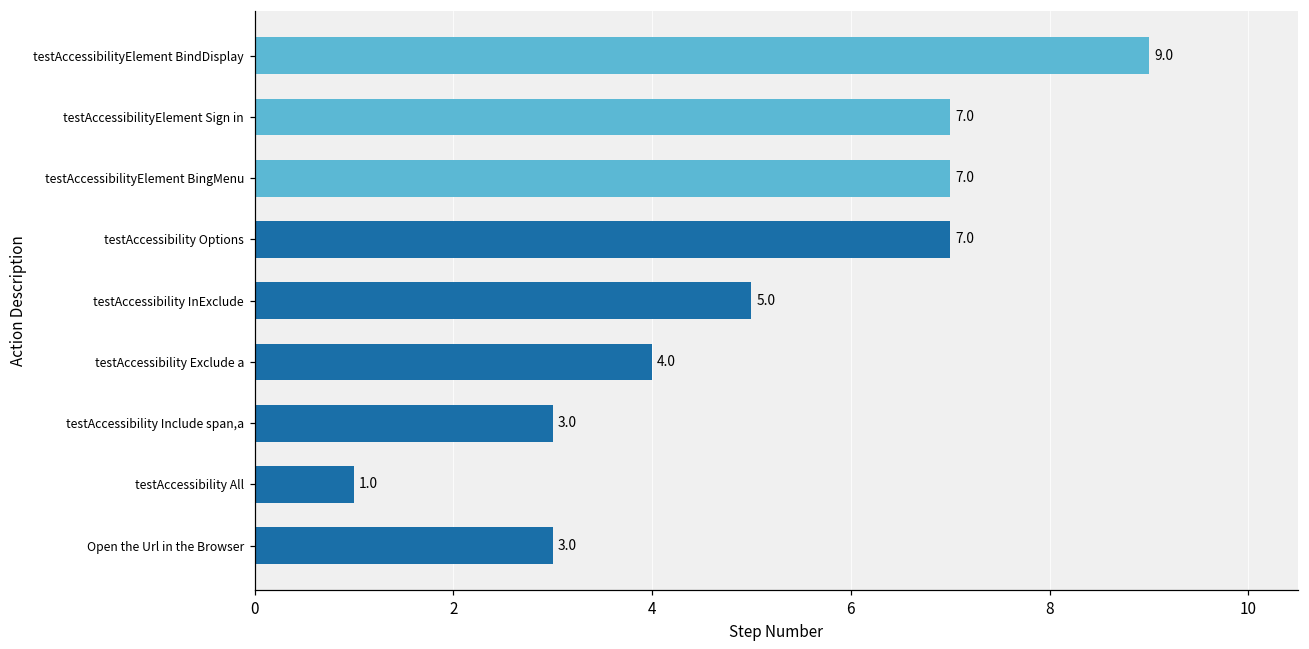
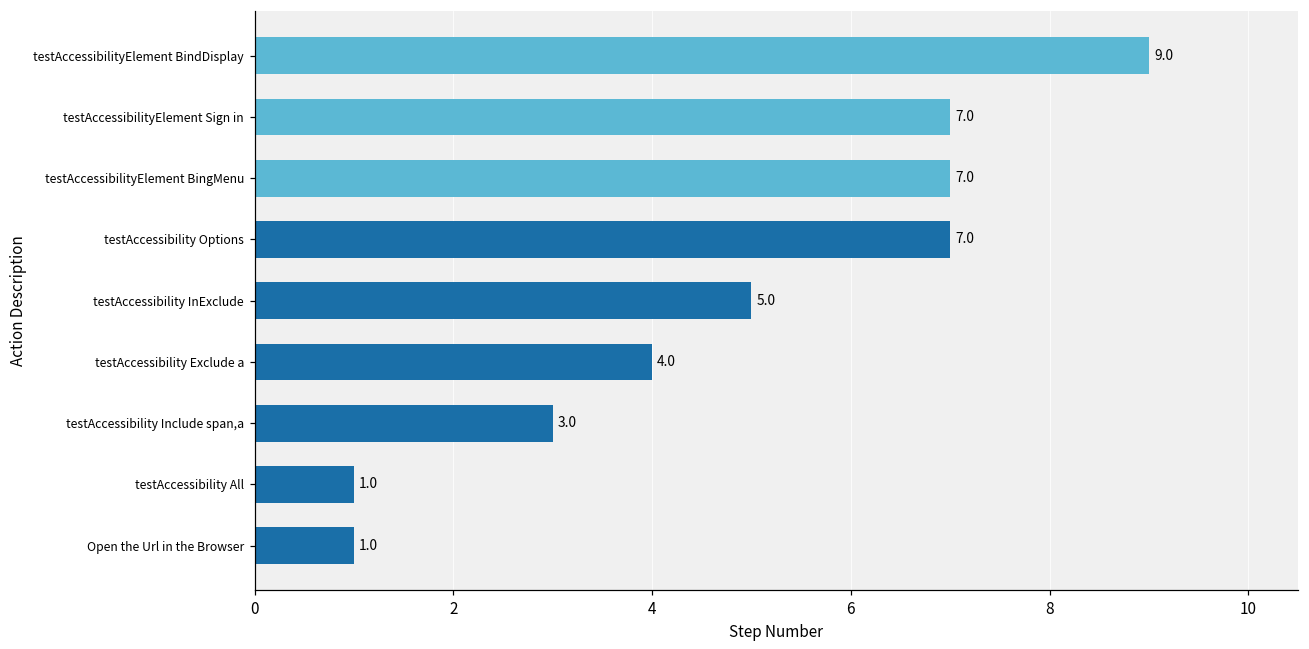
Open the Url in the Browser: 3.0 -> 1.0
